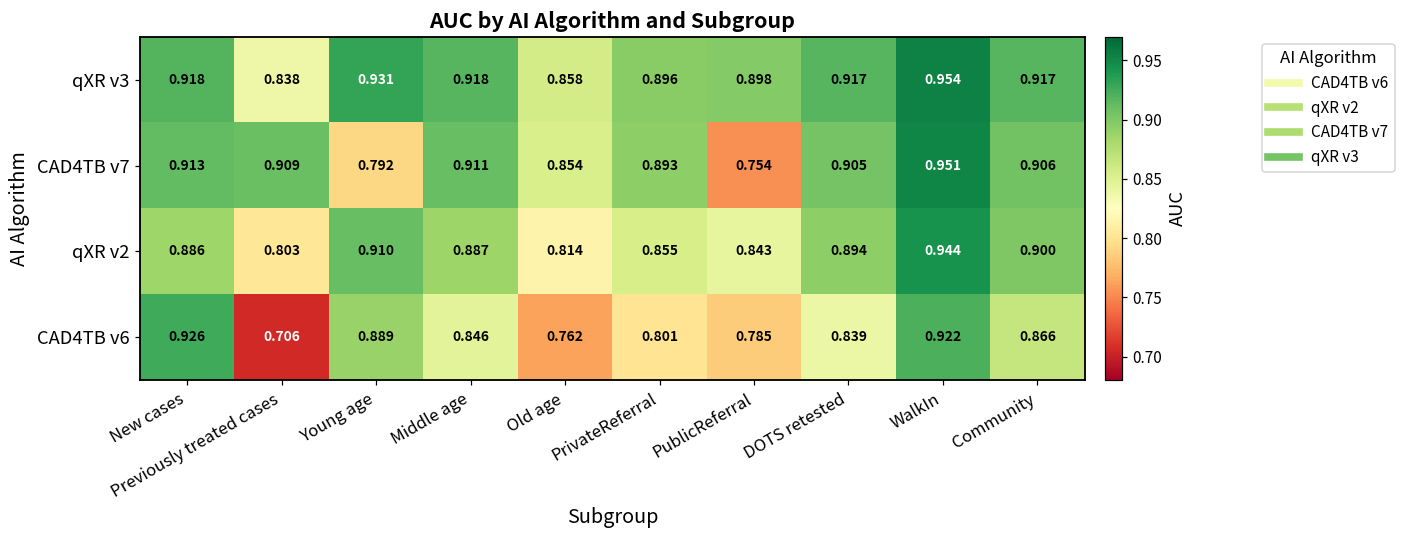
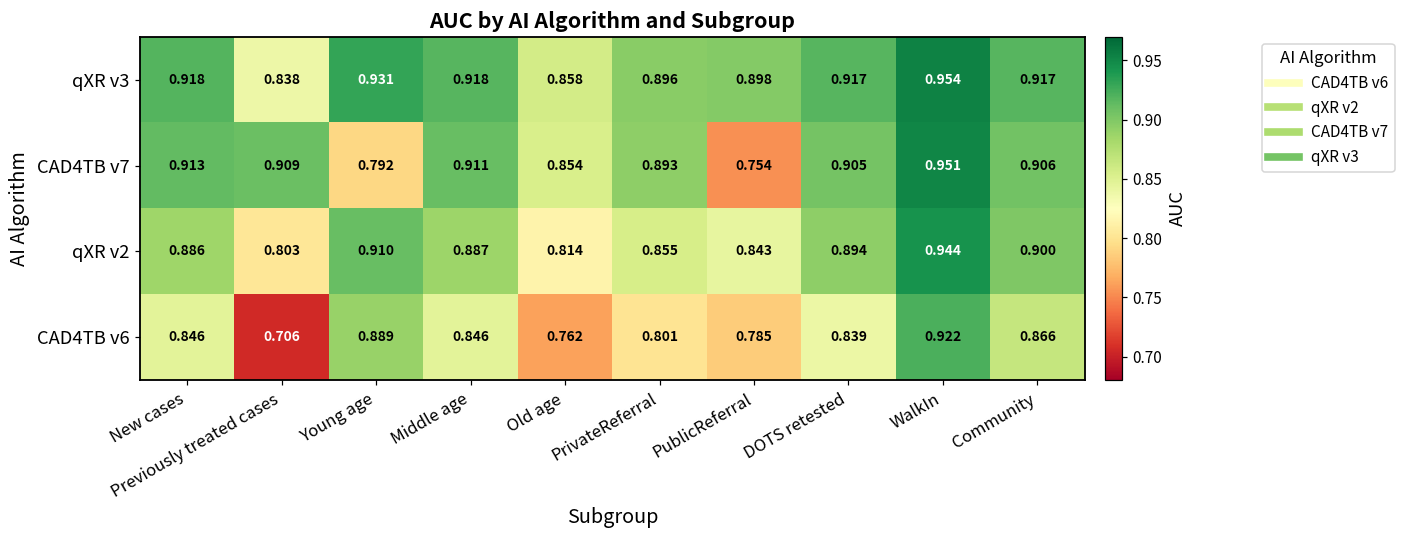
CAD4TB v6, New cases: 0.926 -> 0.846
